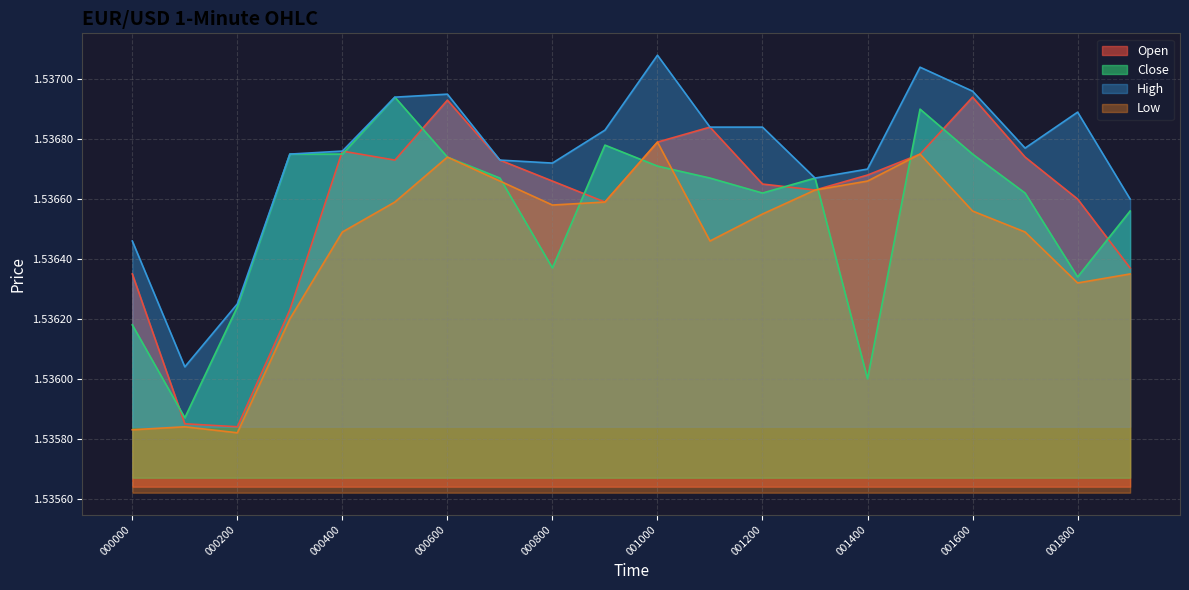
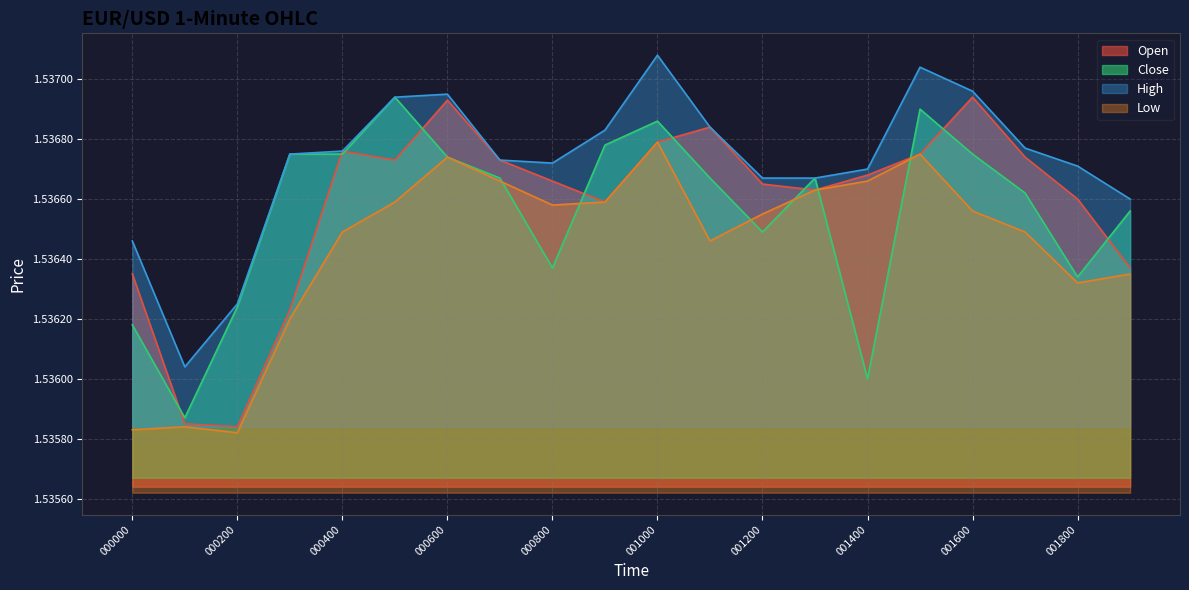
Close, 001000: 1.53671 -> 1.53686
Close, 001200: 1.53662 -> 1.53649
High, 001200: 1.53684 -> 1.53667
High, 001800: 1.53689 -> 1.53671
